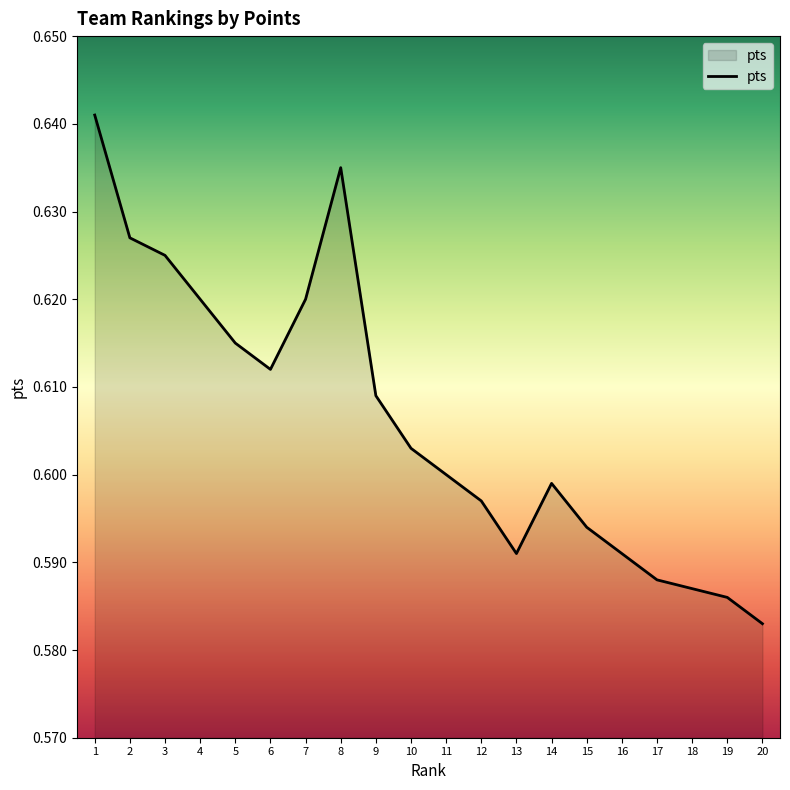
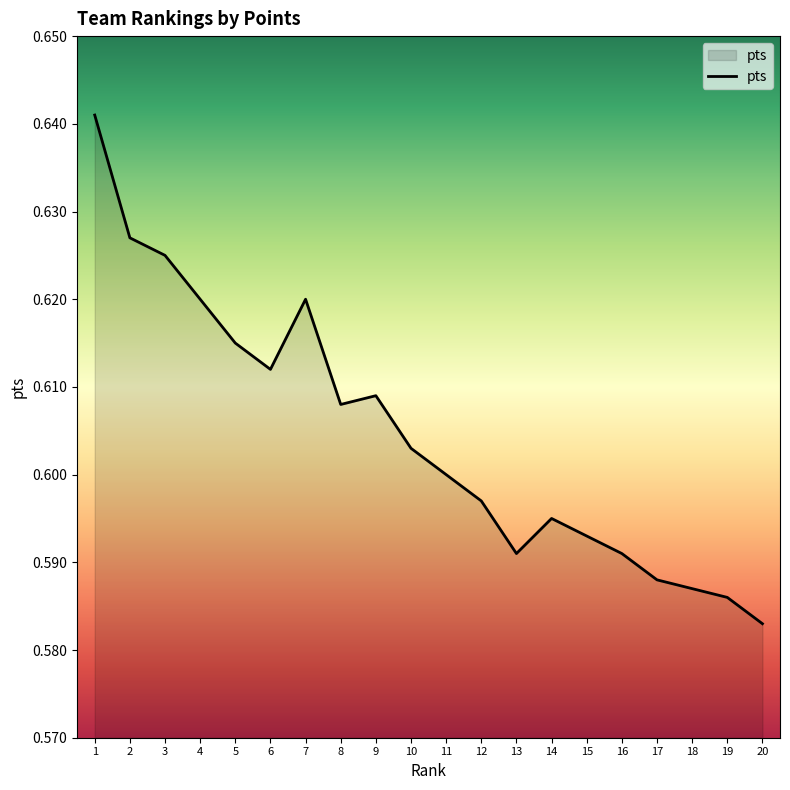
8: 0.635 -> 0.608
14: 0.599 -> 0.595
15: 0.594 -> 0.593
